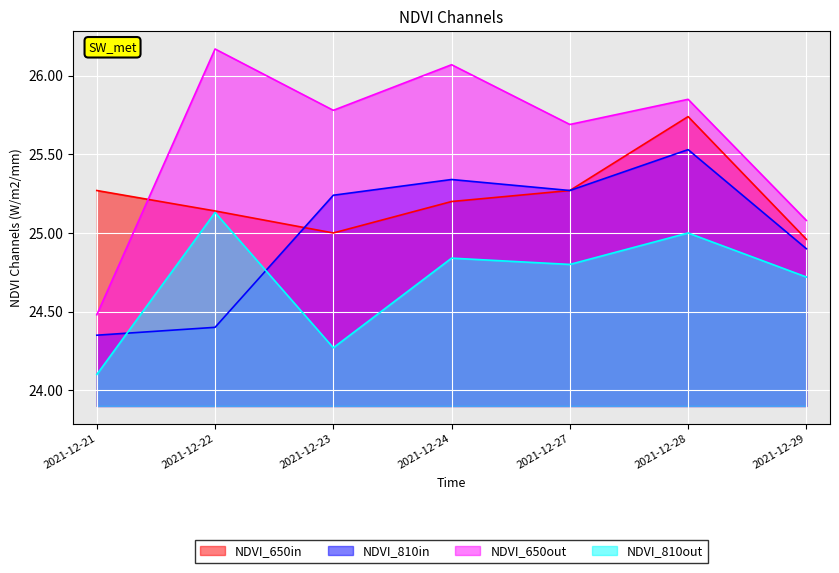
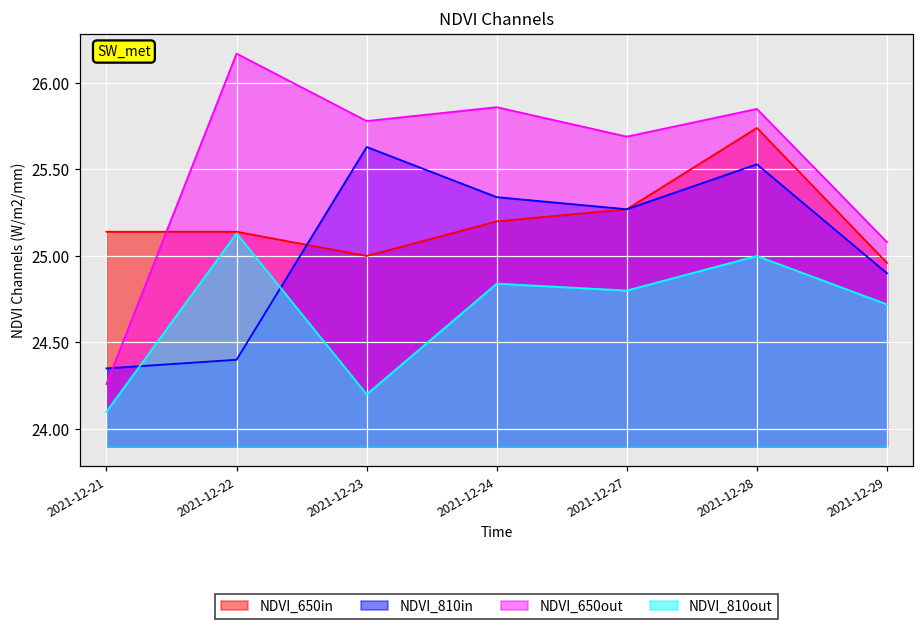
NDVI_650in, 2021-12-21: 25.27 -> 25.14
NDVI_650out, 2021-12-21: 24.48 -> 24.26
NDVI_810in, 2021-12-23: 25.24 -> 25.63
NDVI_810out, 2021-12-23: 24.27 -> 24.20
NDVI_650out, 2021-12-24: 26.07 -> 25.86
